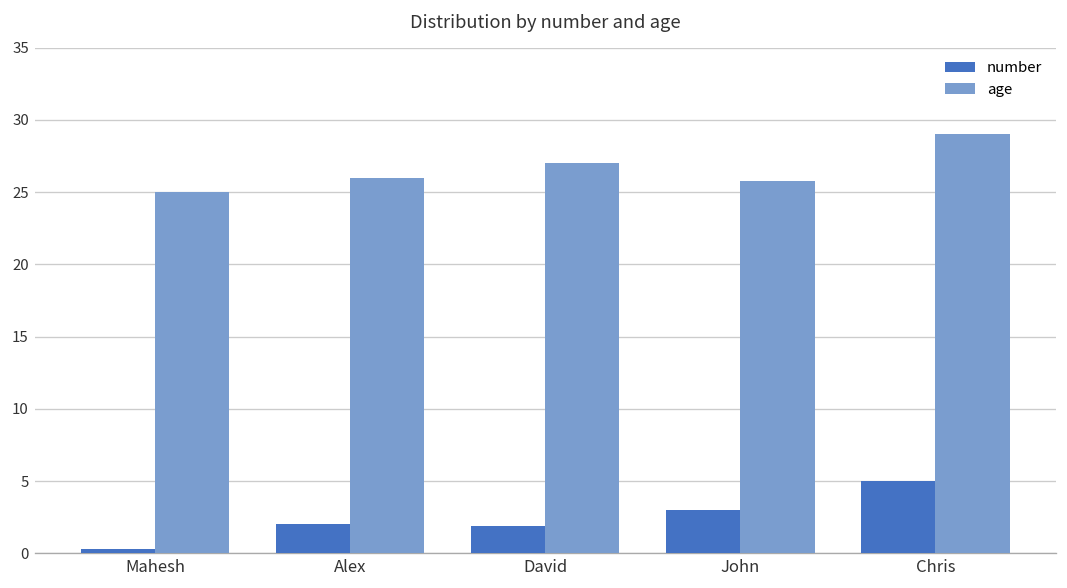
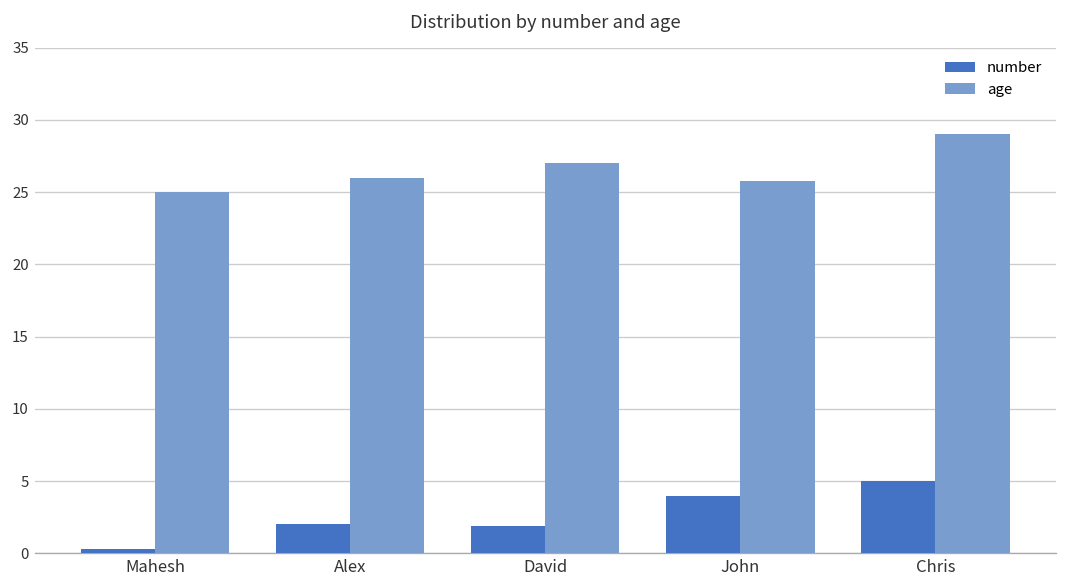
number, John: 3 -> 4
